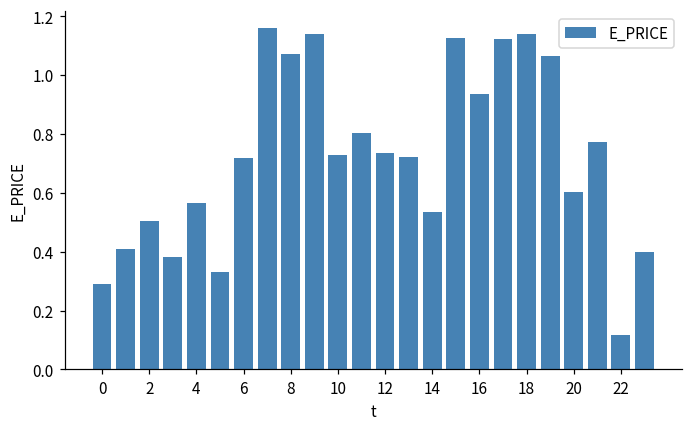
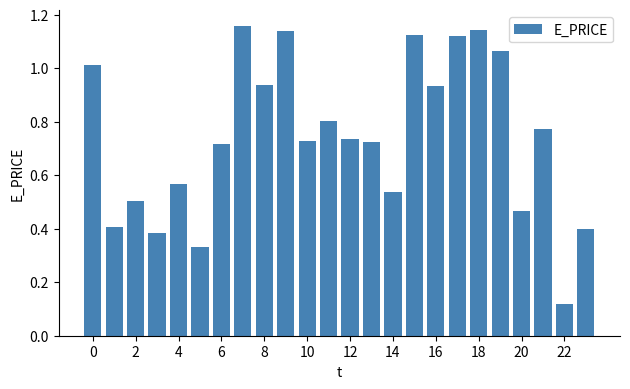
0: 0.29 -> 1.01
8: 1.07 -> 0.94
20: 0.60 -> 0.47
